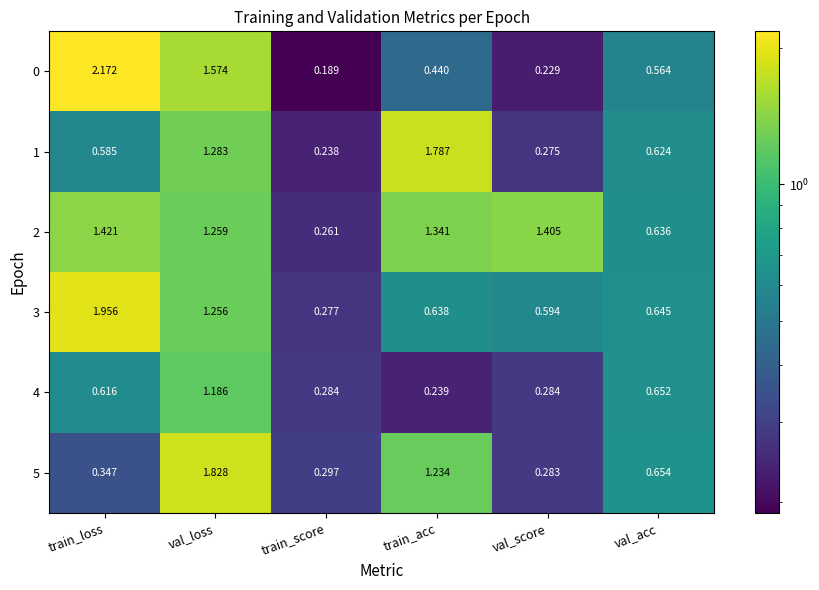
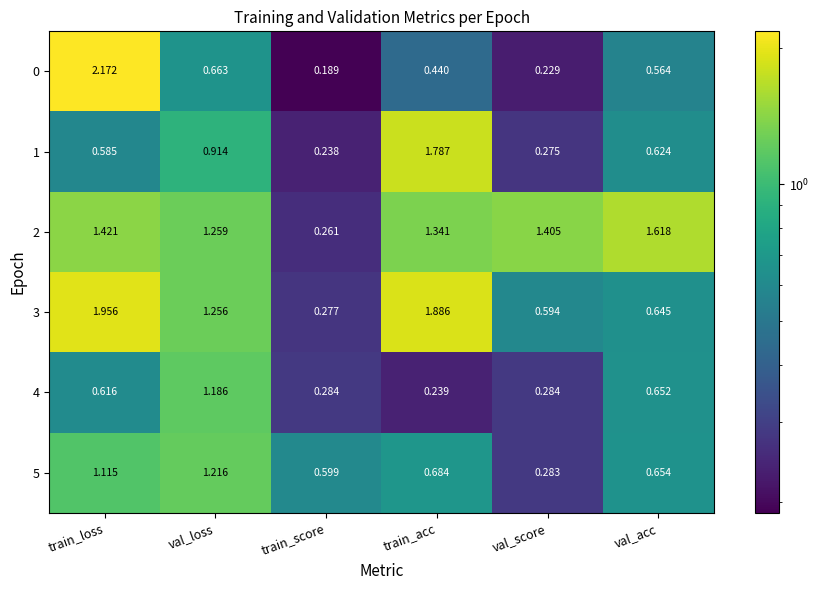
0, val_loss: 1.574 -> 0.663
1, val_loss: 1.283 -> 0.914
2, val_acc: 0.636 -> 1.618
3, train_acc: 0.638 -> 1.886
5, train_loss: 0.347 -> 1.115
5, val_loss: 1.828 -> 1.216
5, train_score: 0.297 -> 0.599
5, train_acc: 1.234 -> 0.684
